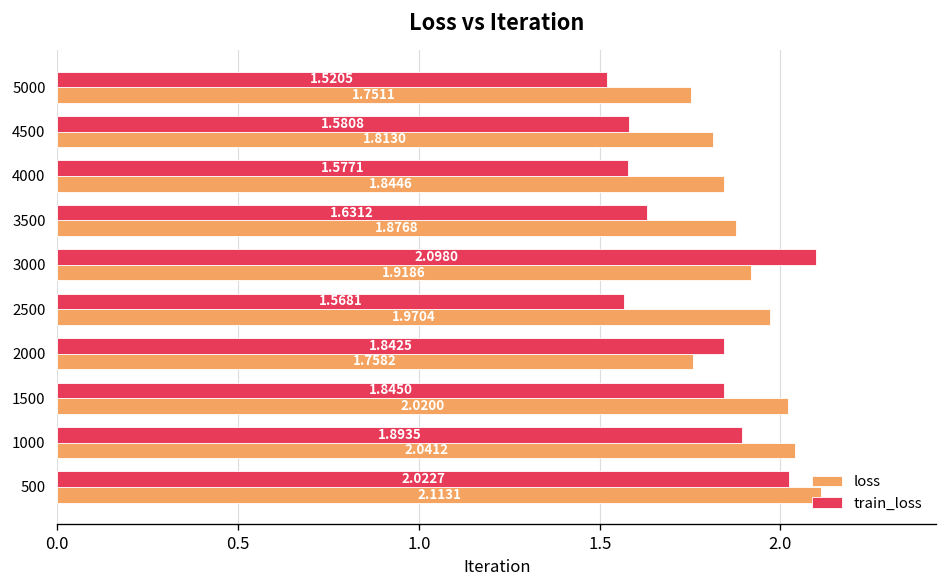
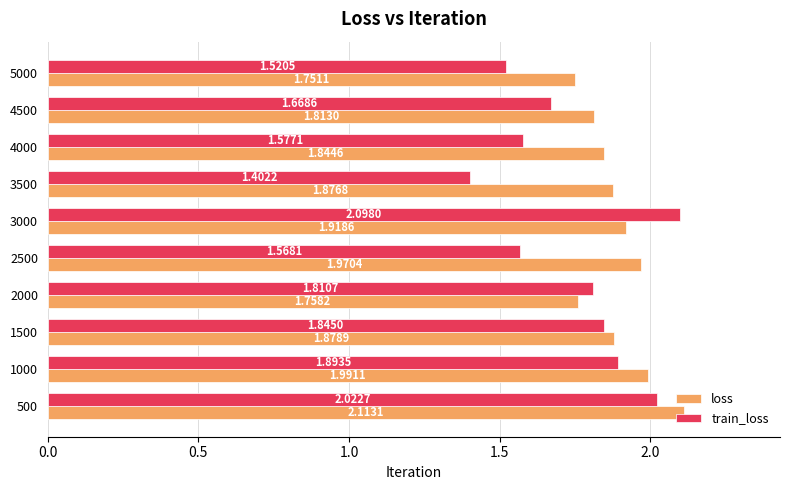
train_loss, 4500: 1.5808 -> 1.6686
train_loss, 3500: 1.6312 -> 1.4022
train_loss, 2000: 1.8425 -> 1.8107
loss, 1500: 2.0200 -> 1.8789
loss, 1000: 2.0412 -> 1.9911
